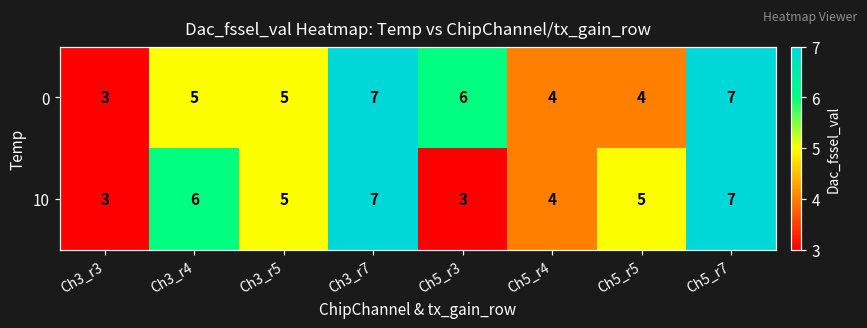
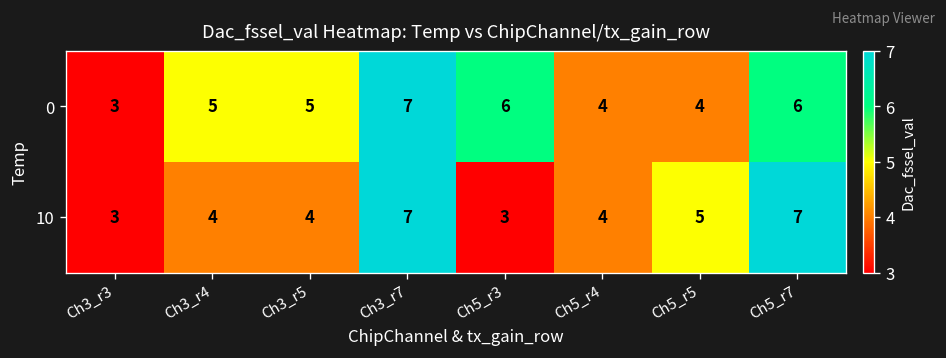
0, Ch5_r7: 7 -> 6
10, Ch3_r4: 6 -> 4
10, Ch3_r5: 5 -> 4
